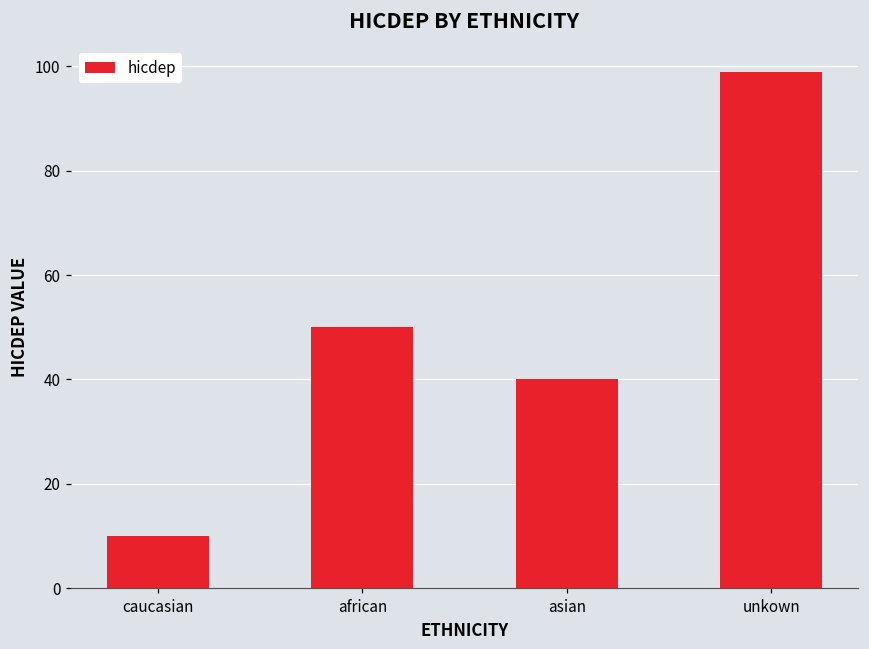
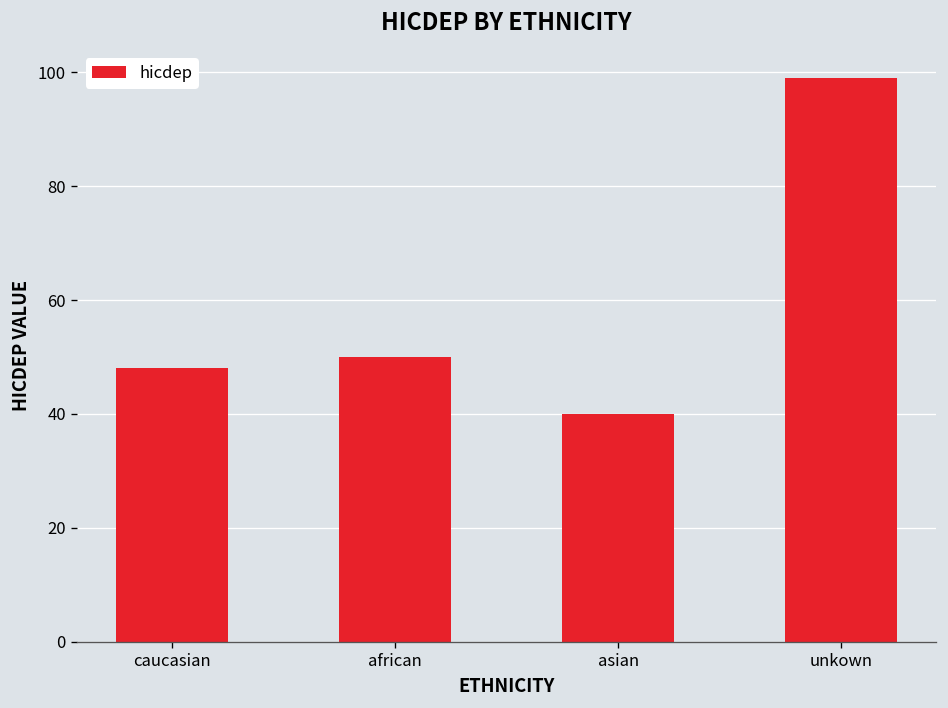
caucasian: 10 -> 48
